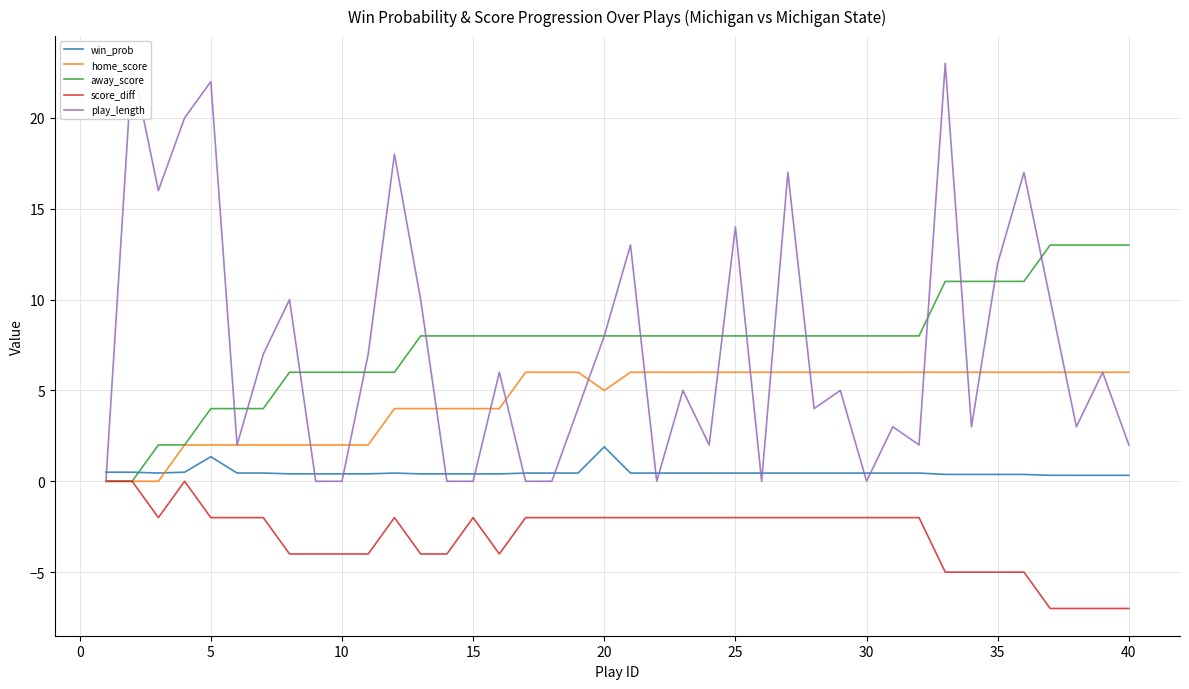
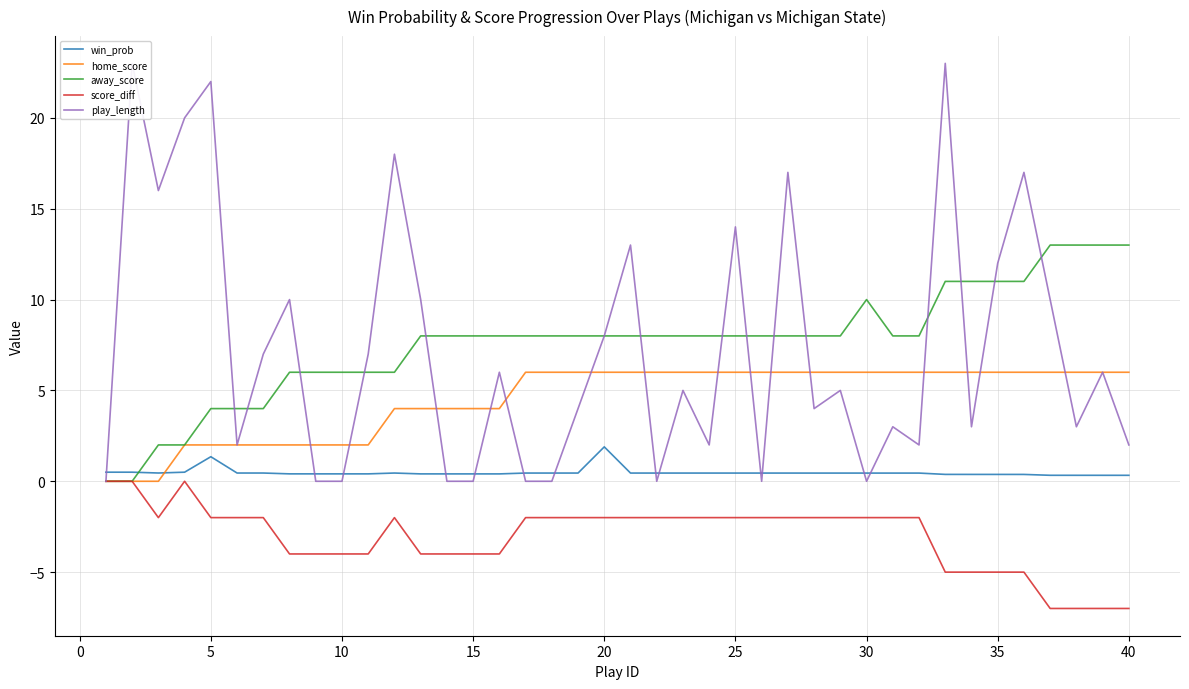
score_diff, 15: -2 -> -4
home_score, 20: 5 -> 6
away_score, 30: 8 -> 10
